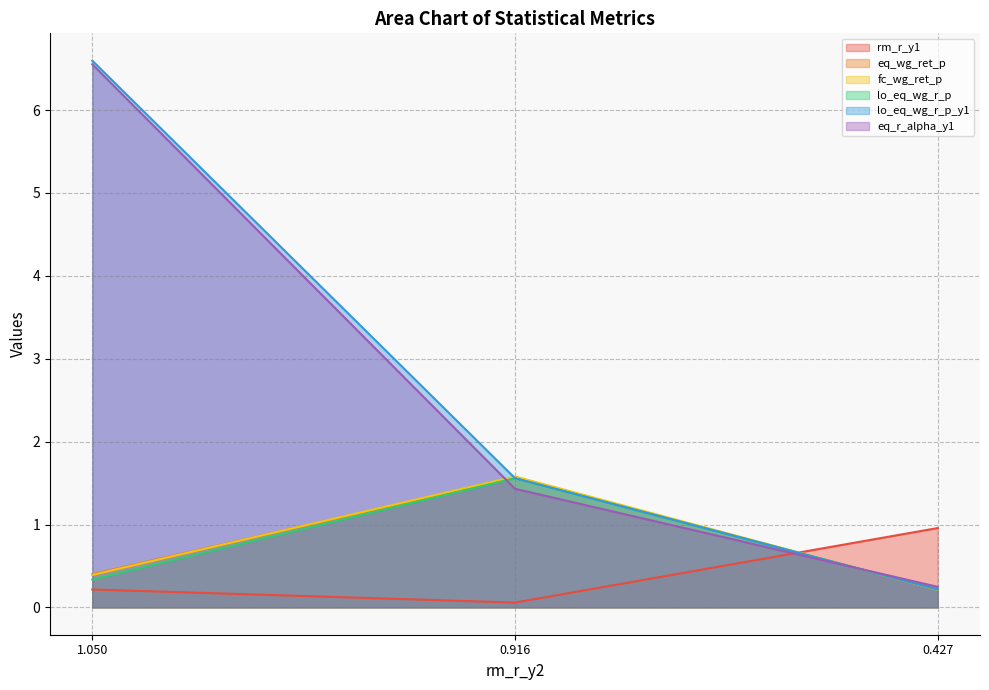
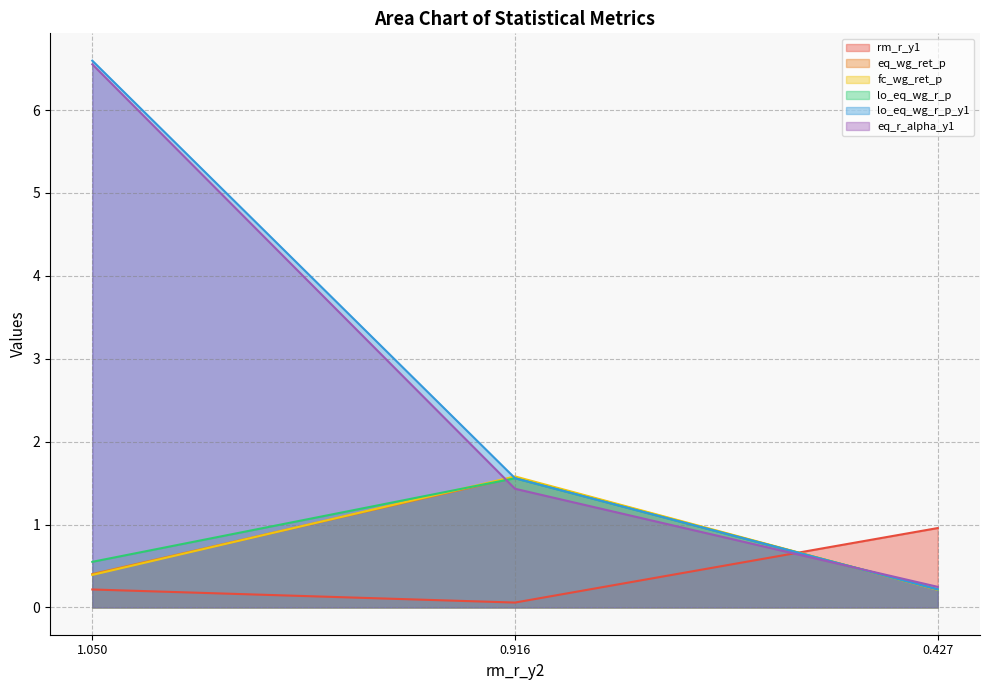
lo_eq_wg_r_p, 1.050: 0.3 -> 0.5
